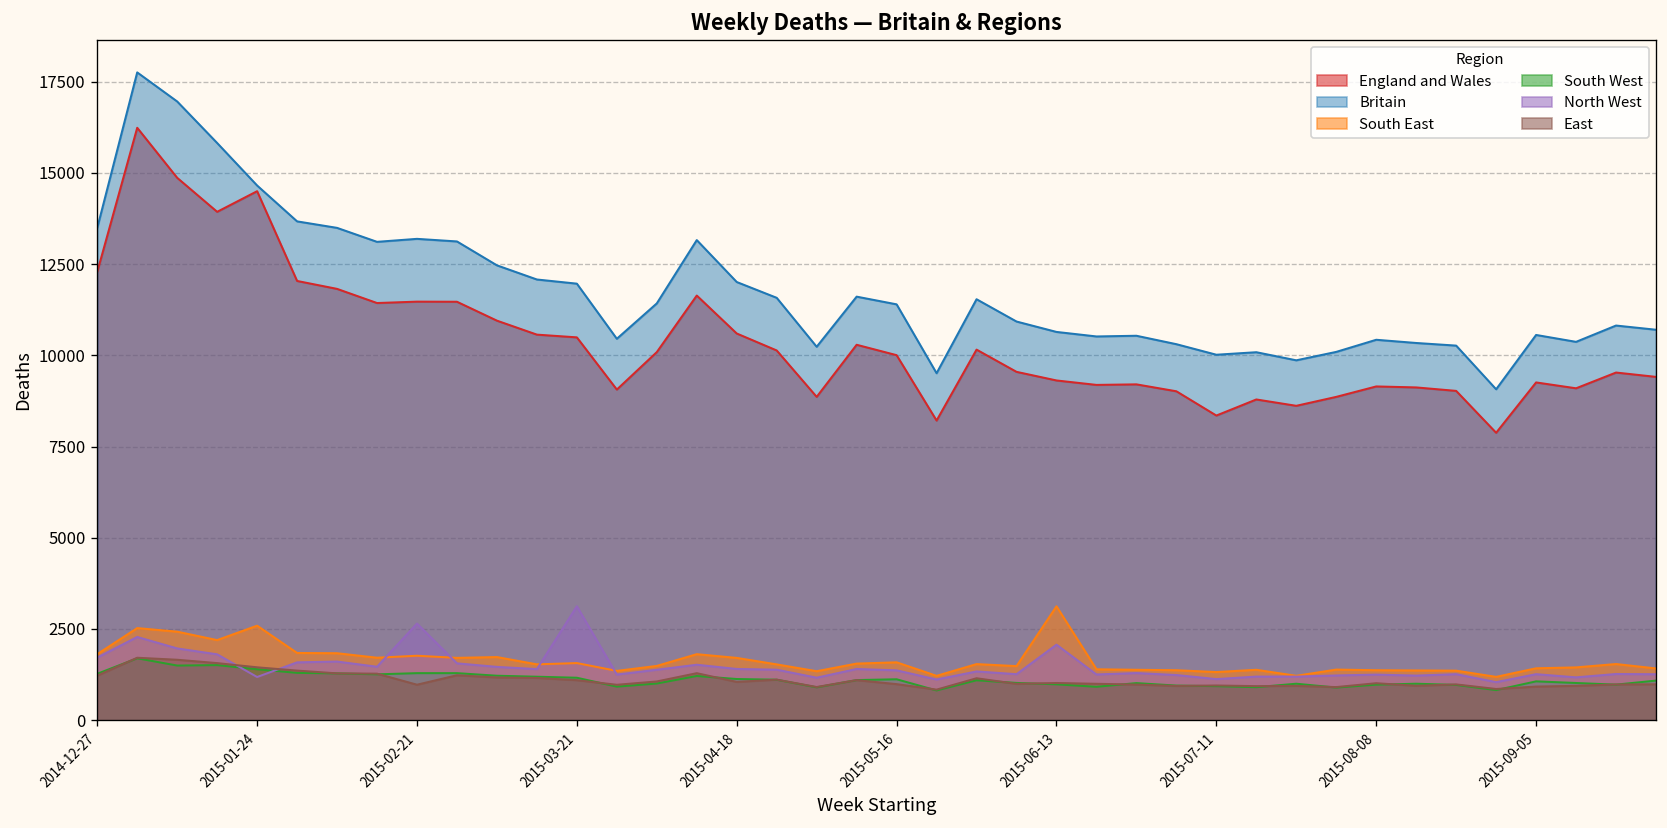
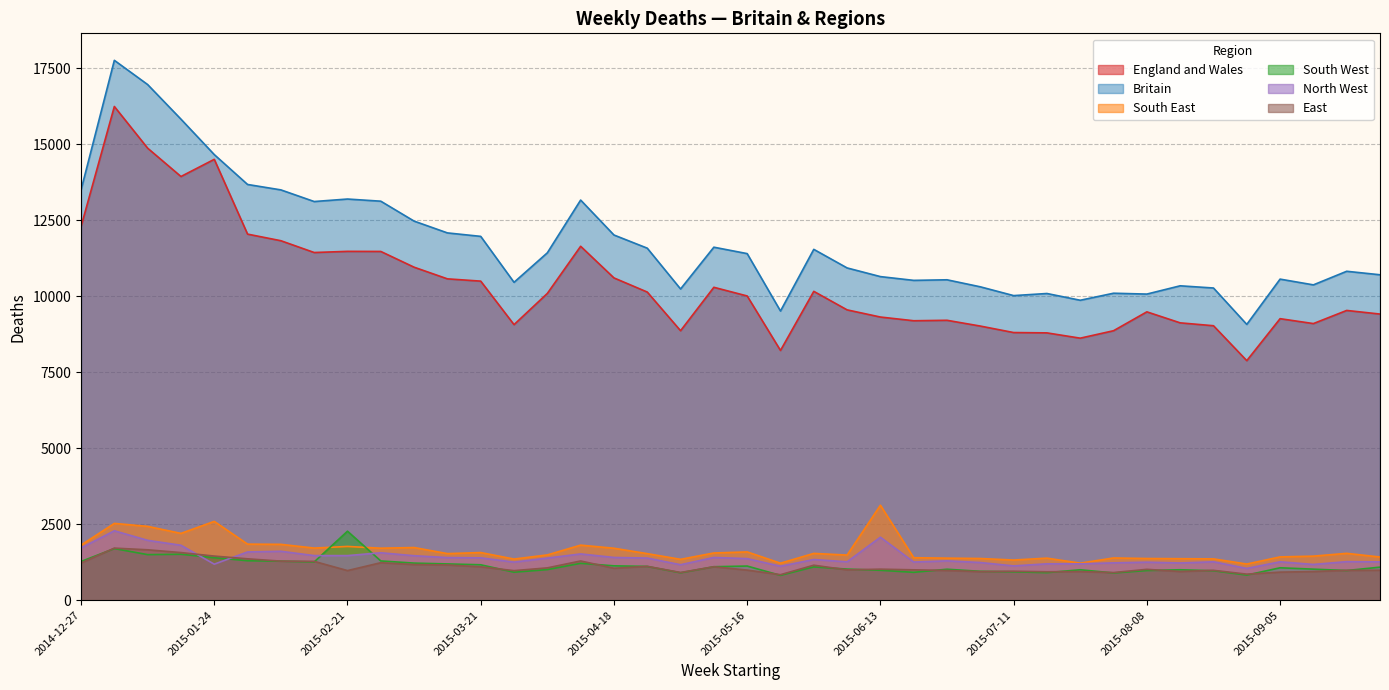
South West, 2015-02-21: 1300 -> 2300
North West, 2015-02-21: 2600 -> 1500
North West, 2015-03-21: 3100 -> 1400
England and Wales, 2015-07-11: 8400 -> 8800
England and Wales, 2015-08-08: 9100 -> 9500
Britain, 2015-08-08: 10400 -> 10100
